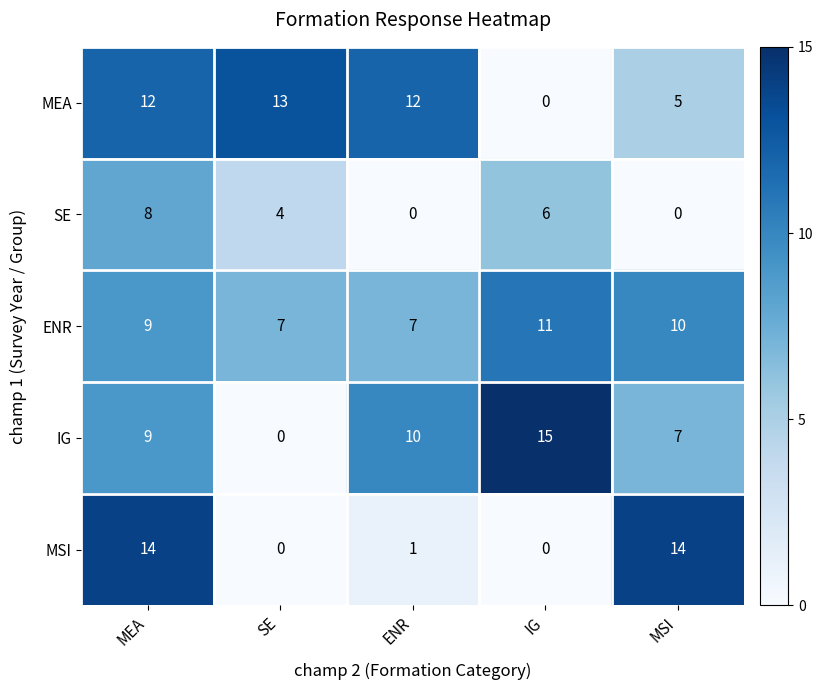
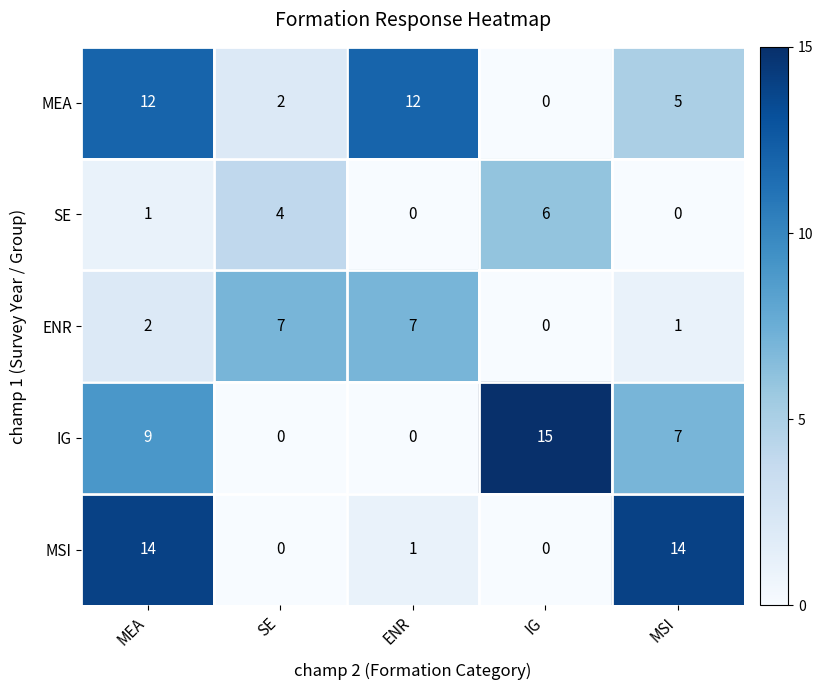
MEA, SE: 13 -> 2
SE, MEA: 8 -> 1
ENR, MEA: 9 -> 2
ENR, IG: 11 -> 0
ENR, MSI: 10 -> 1
IG, ENR: 10 -> 0
